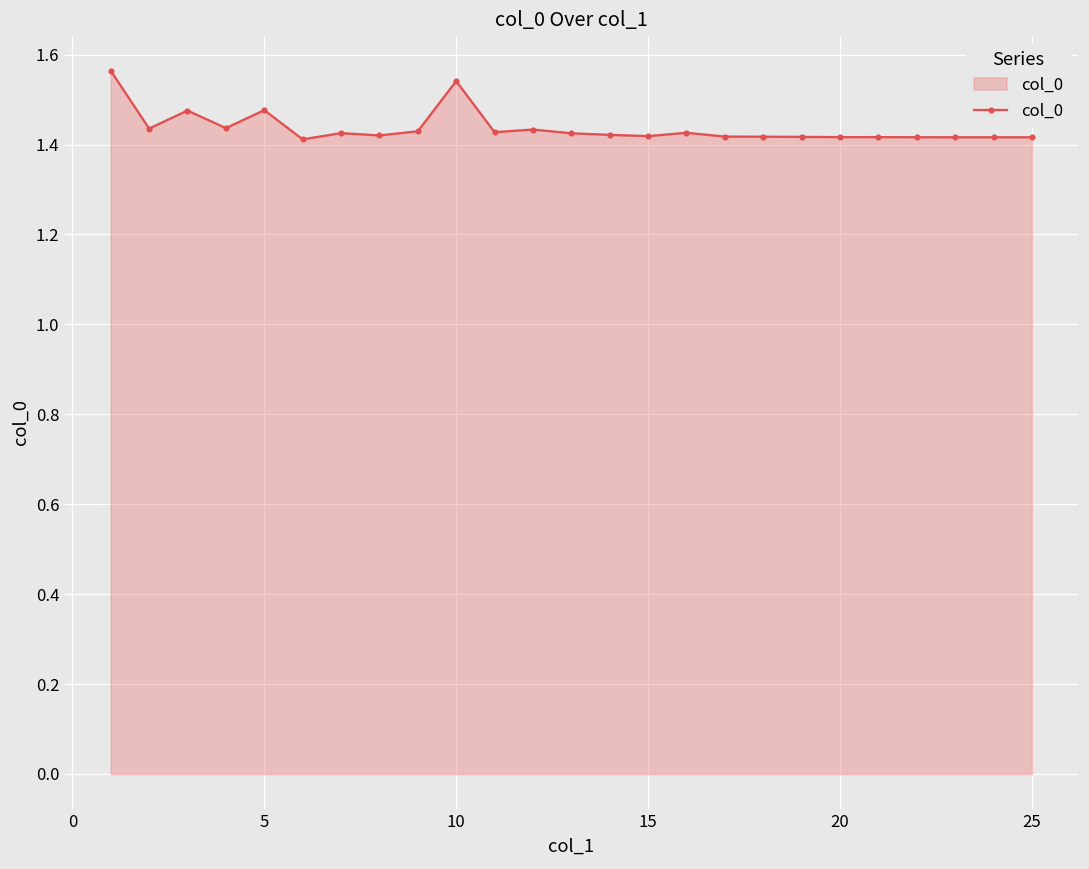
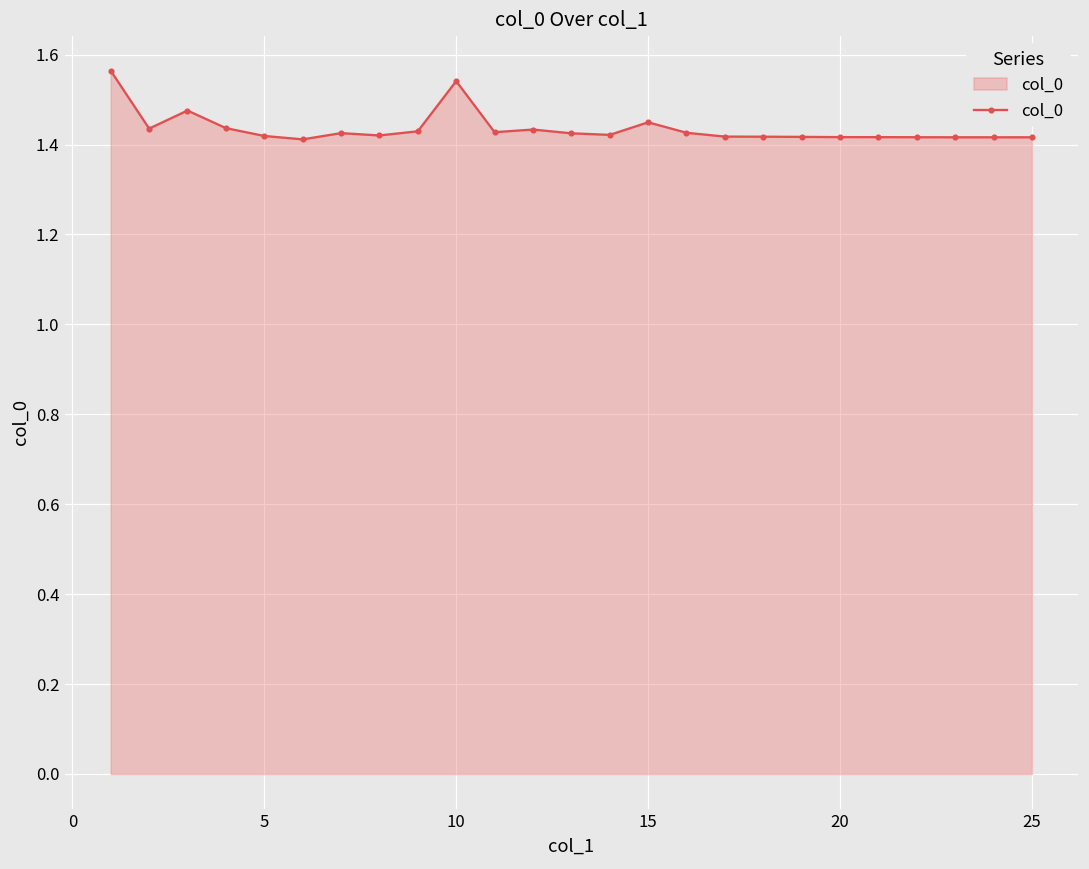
5: 1.48 -> 1.42
15: 1.42 -> 1.45
